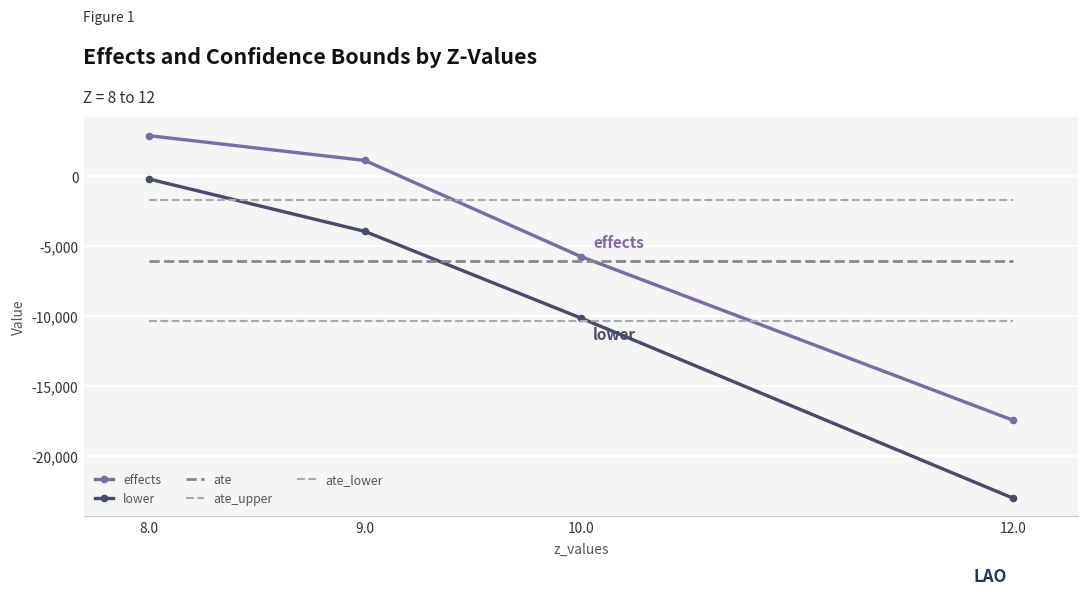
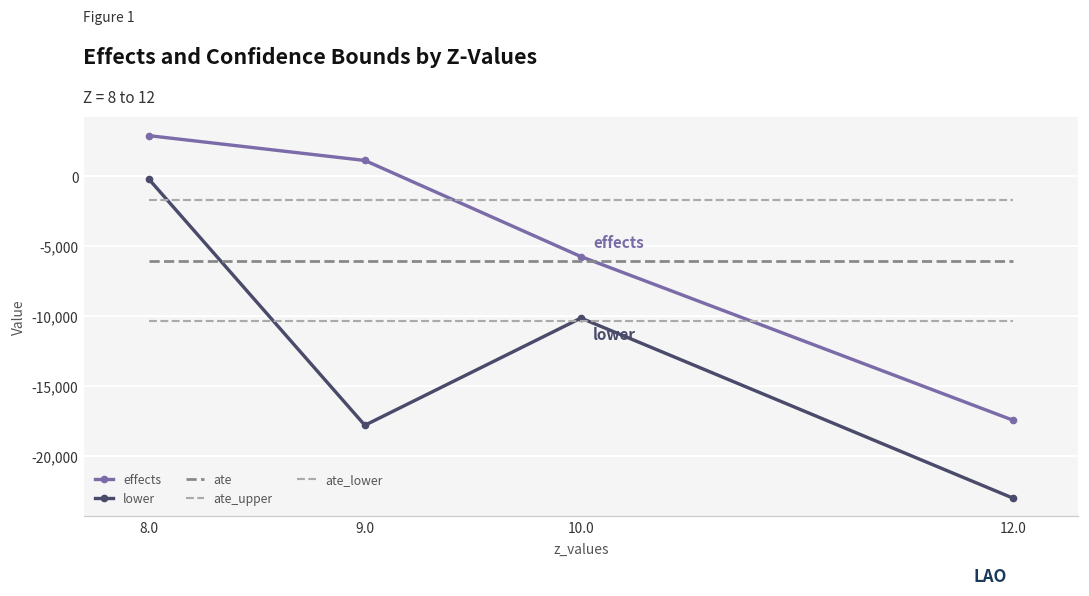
lower, 9.0: -3,900 -> -17,800
